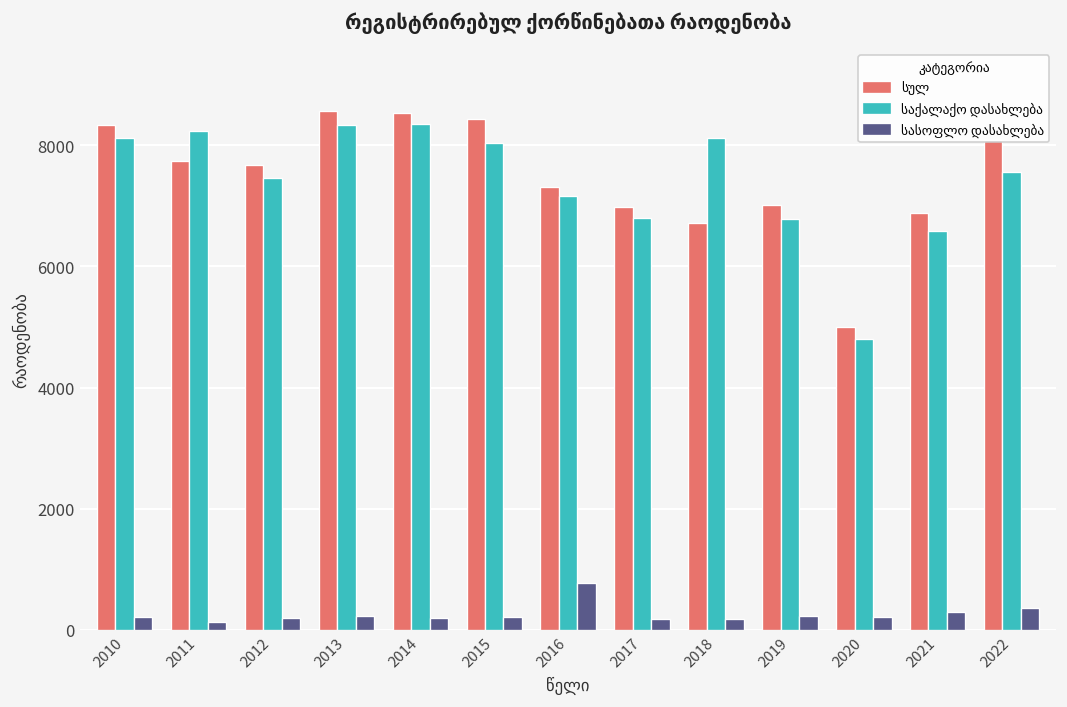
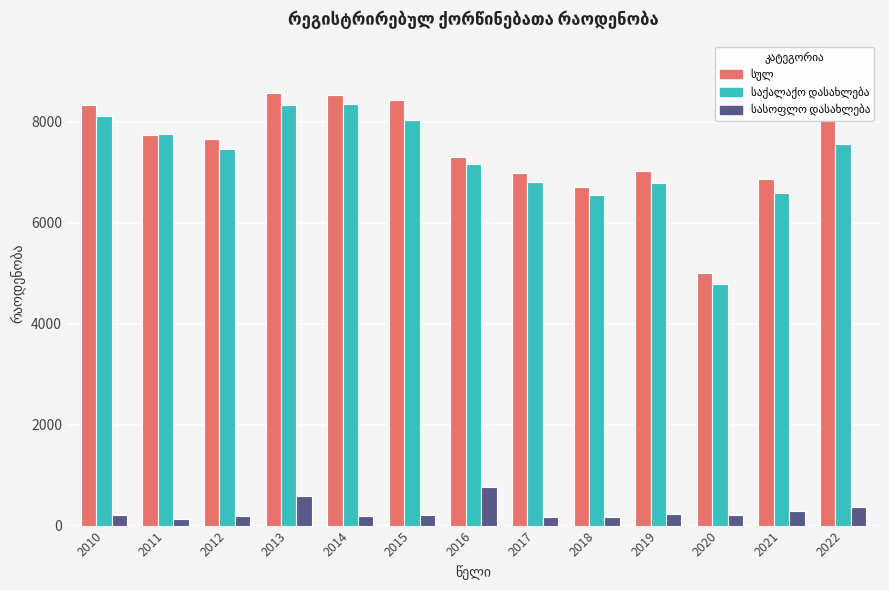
საქალაქო დასახლება, 2011: 8200 -> 7800
სასოფლო დასახლება, 2013: 200 -> 600
საქალაქო დასახლება, 2018: 8100 -> 6500
